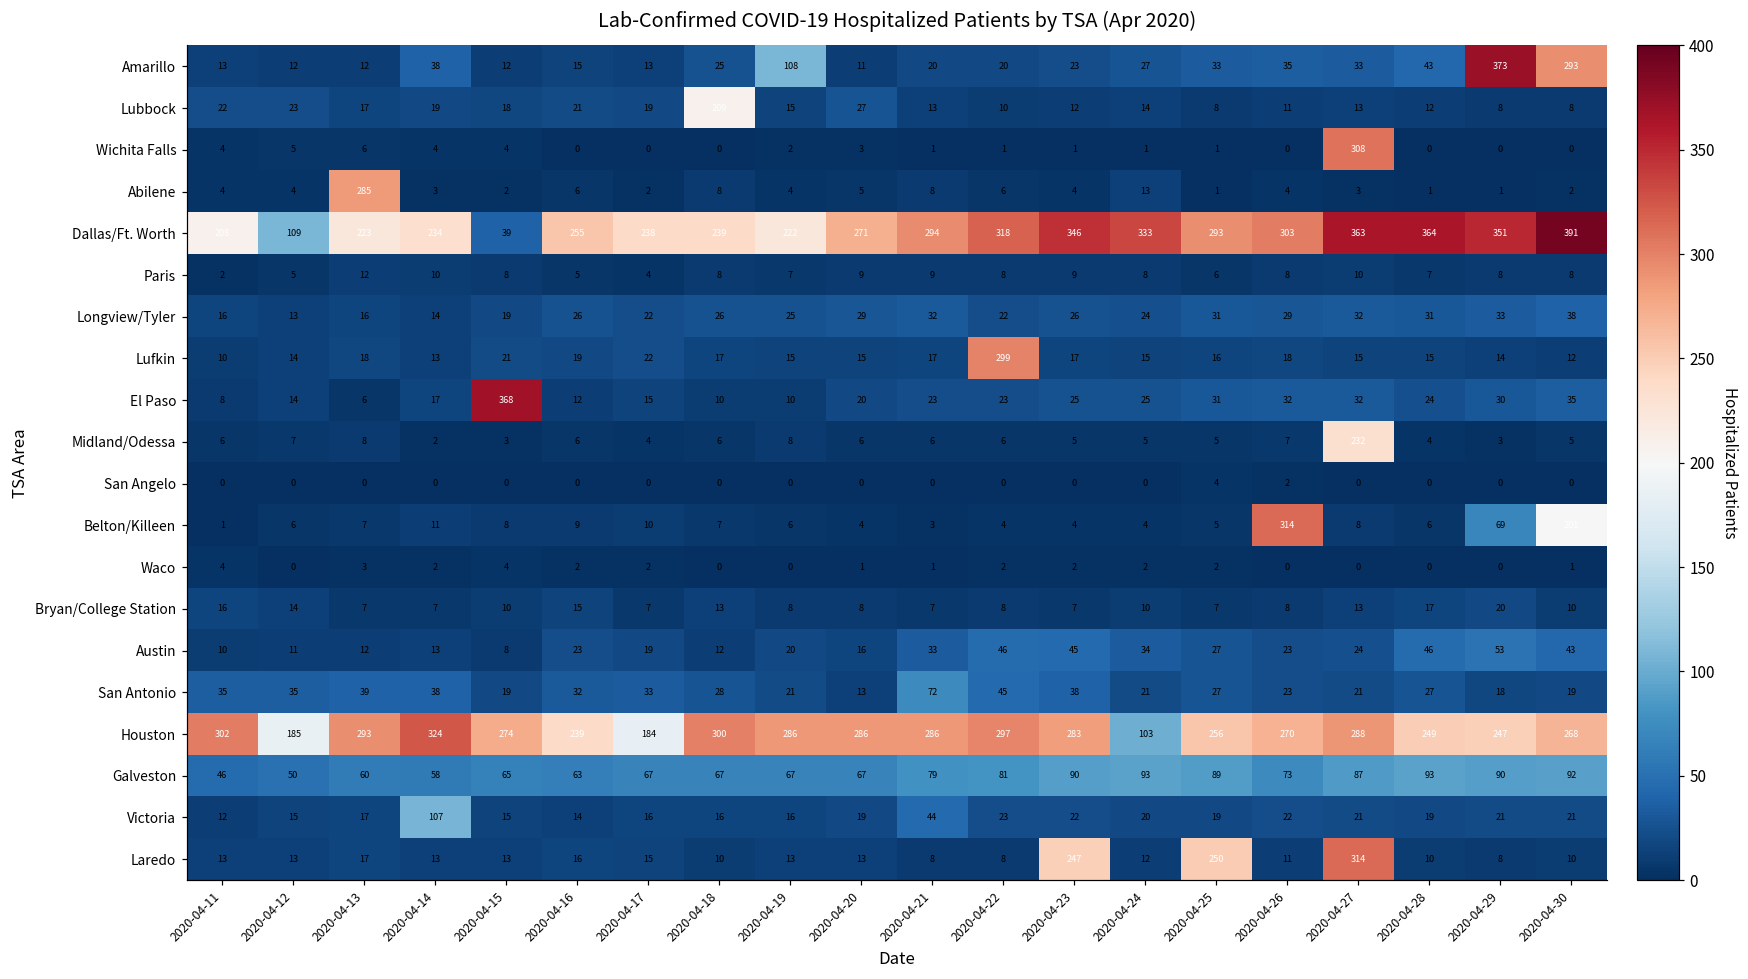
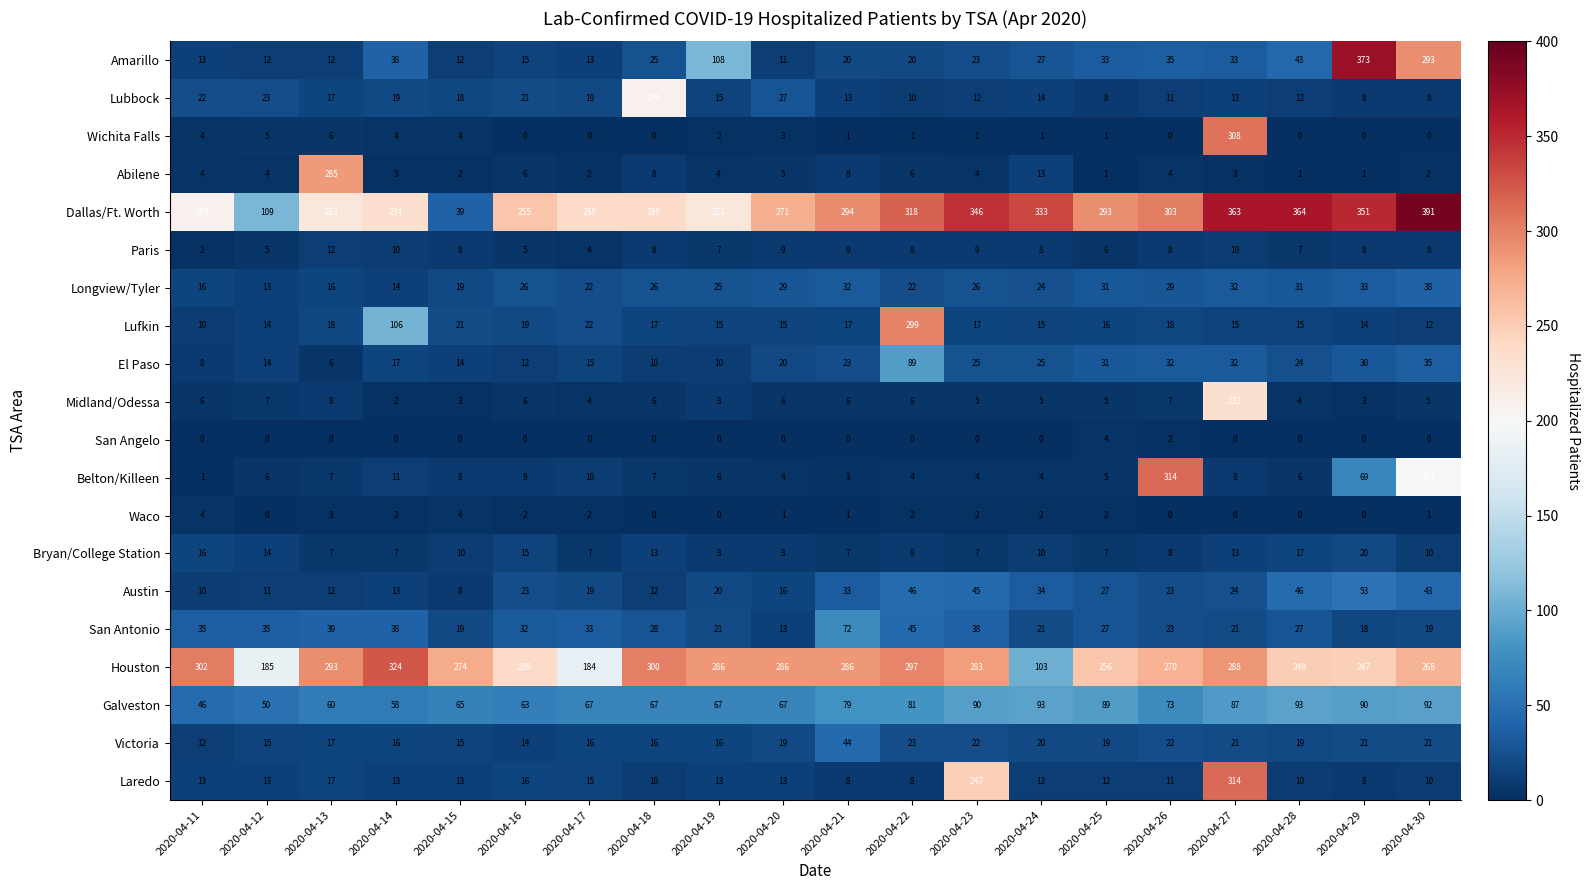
Lufkin, 2020-04-14: 13 -> 106
El Paso, 2020-04-15: 368 -> 14
El Paso, 2020-04-22: 23 -> 89
Victoria, 2020-04-14: 107 -> 16
Laredo, 2020-04-25: 250 -> 12
